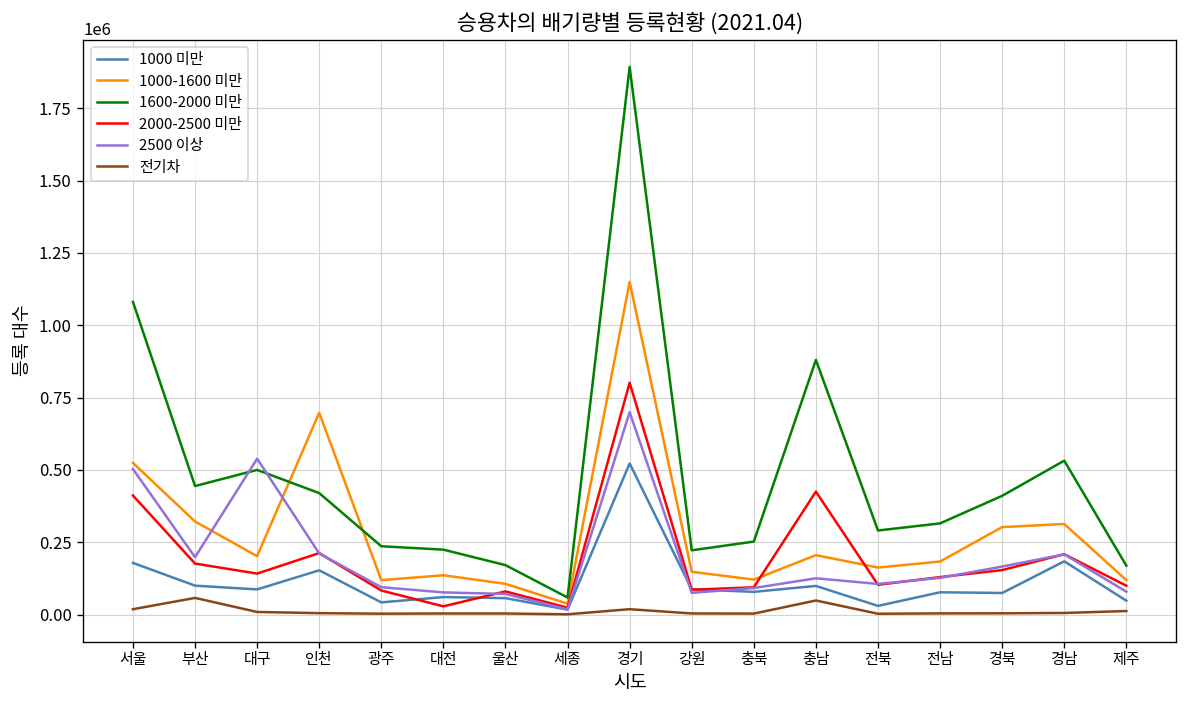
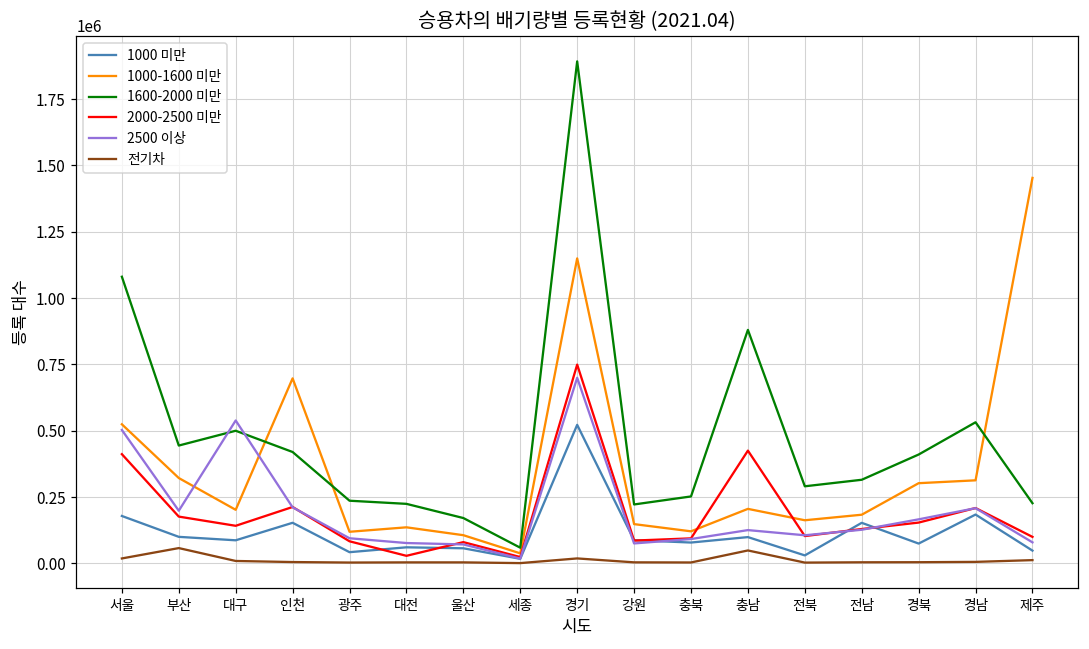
2000-2500 미만, 경기: 800000 -> 750000
1000 미만, 전남: 80000 -> 150000
1000-1600 미만, 제주: 120000 -> 1450000
1600-2000 미만, 제주: 170000 -> 230000
